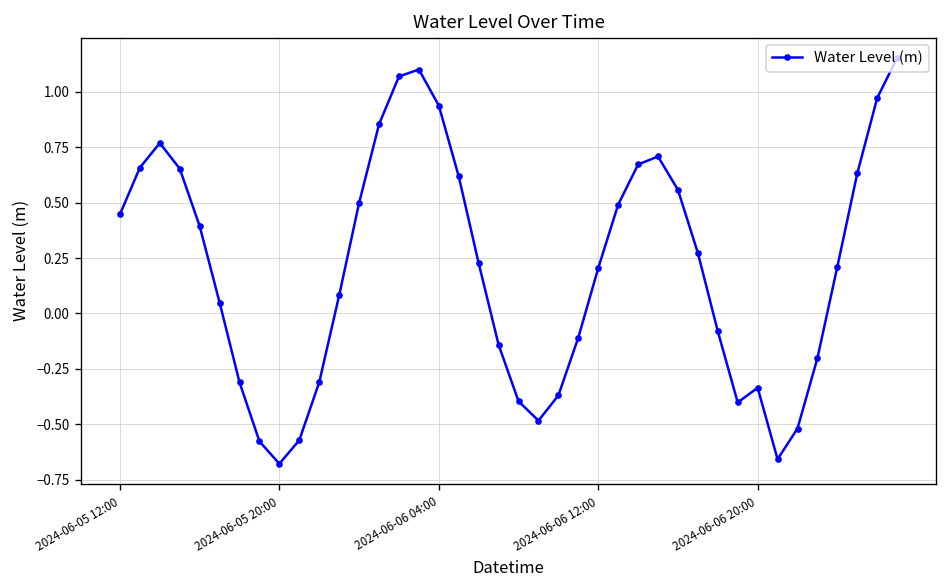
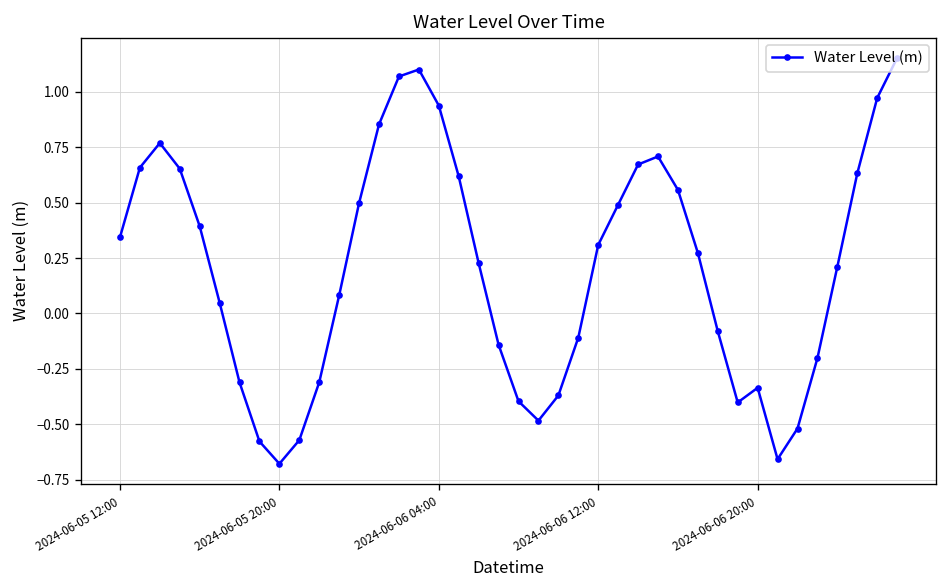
2024-06-05 12:00: 0.45 -> 0.34
2024-06-06 12:00: 0.20 -> 0.31
